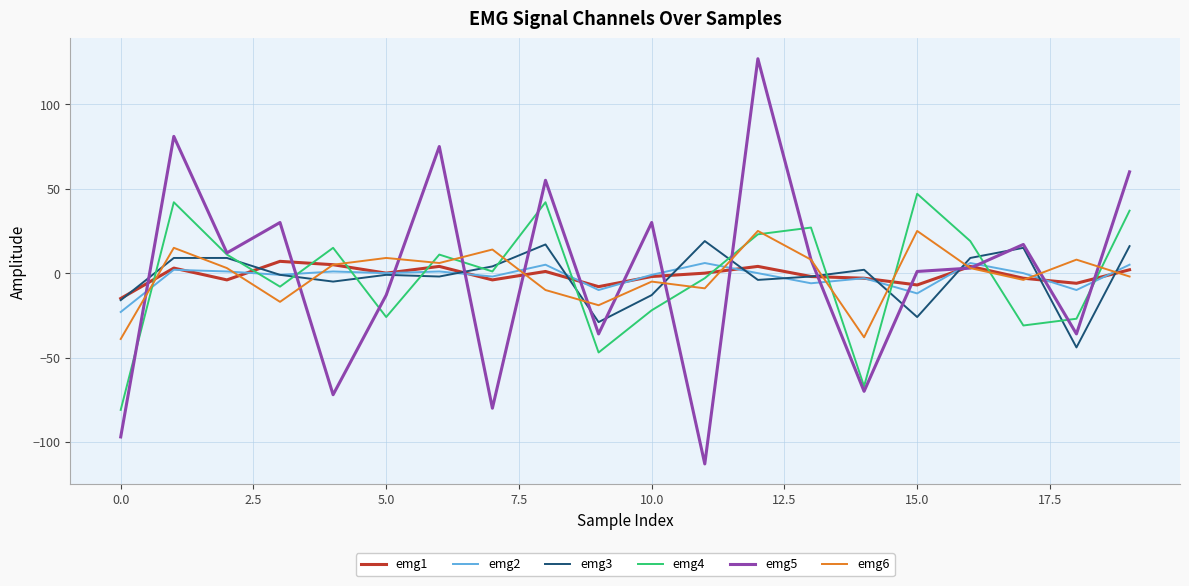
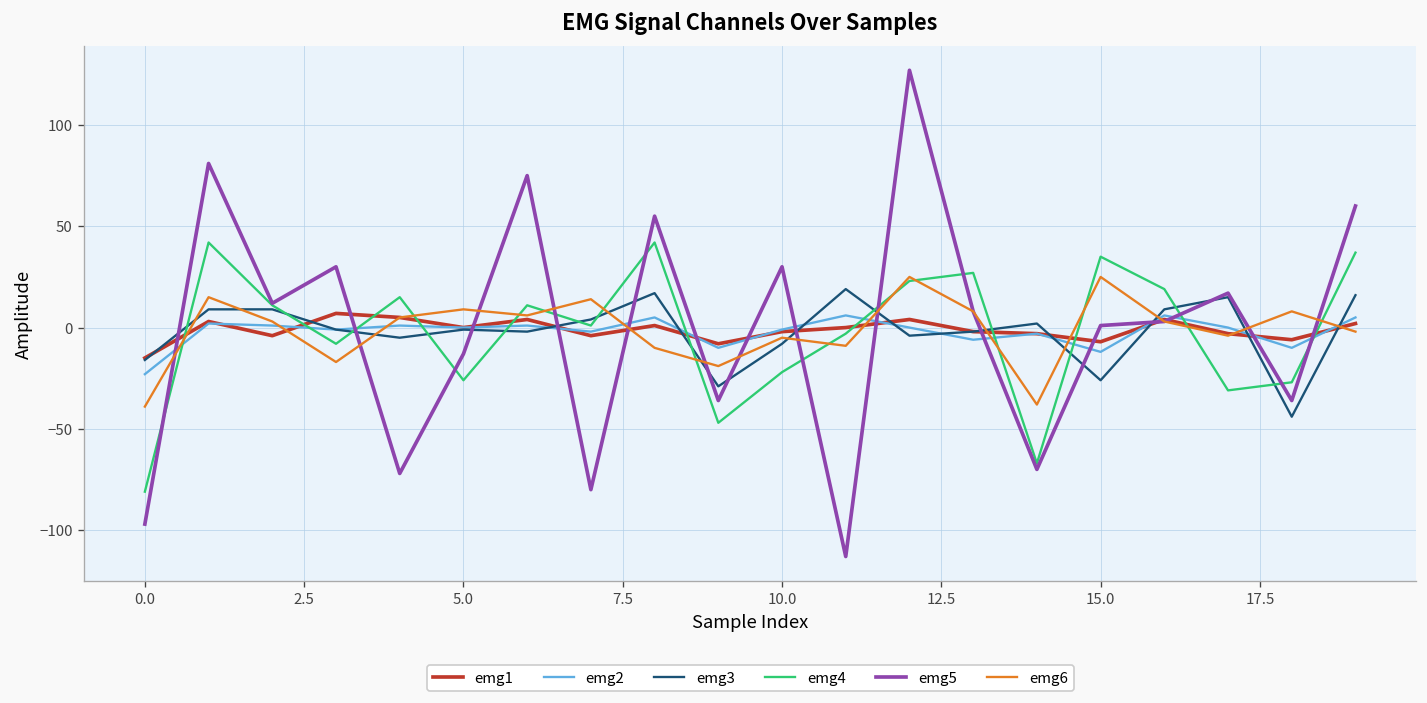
emg3, 10.0: -13 -> -8
emg4, 15.0: 47 -> 35
